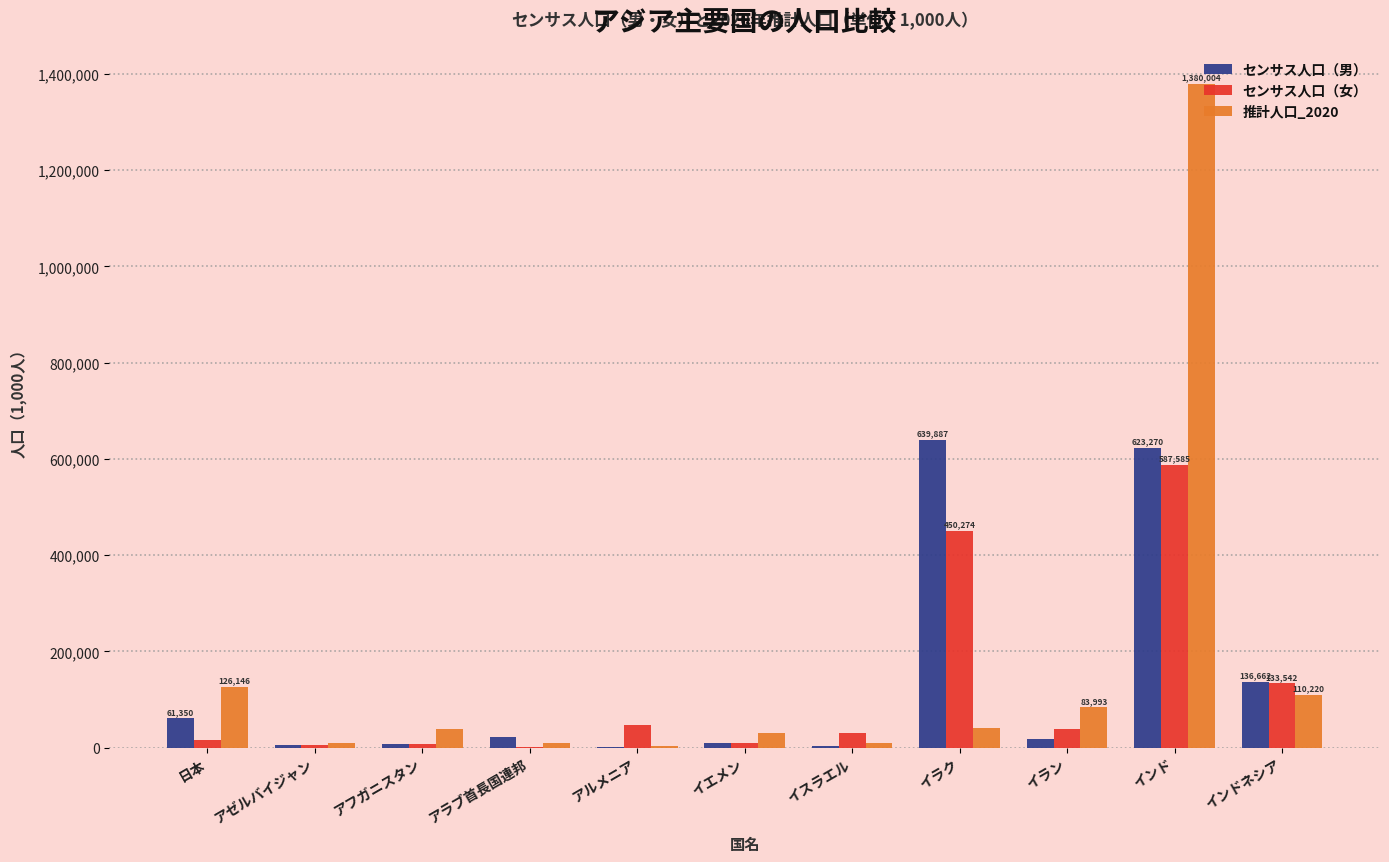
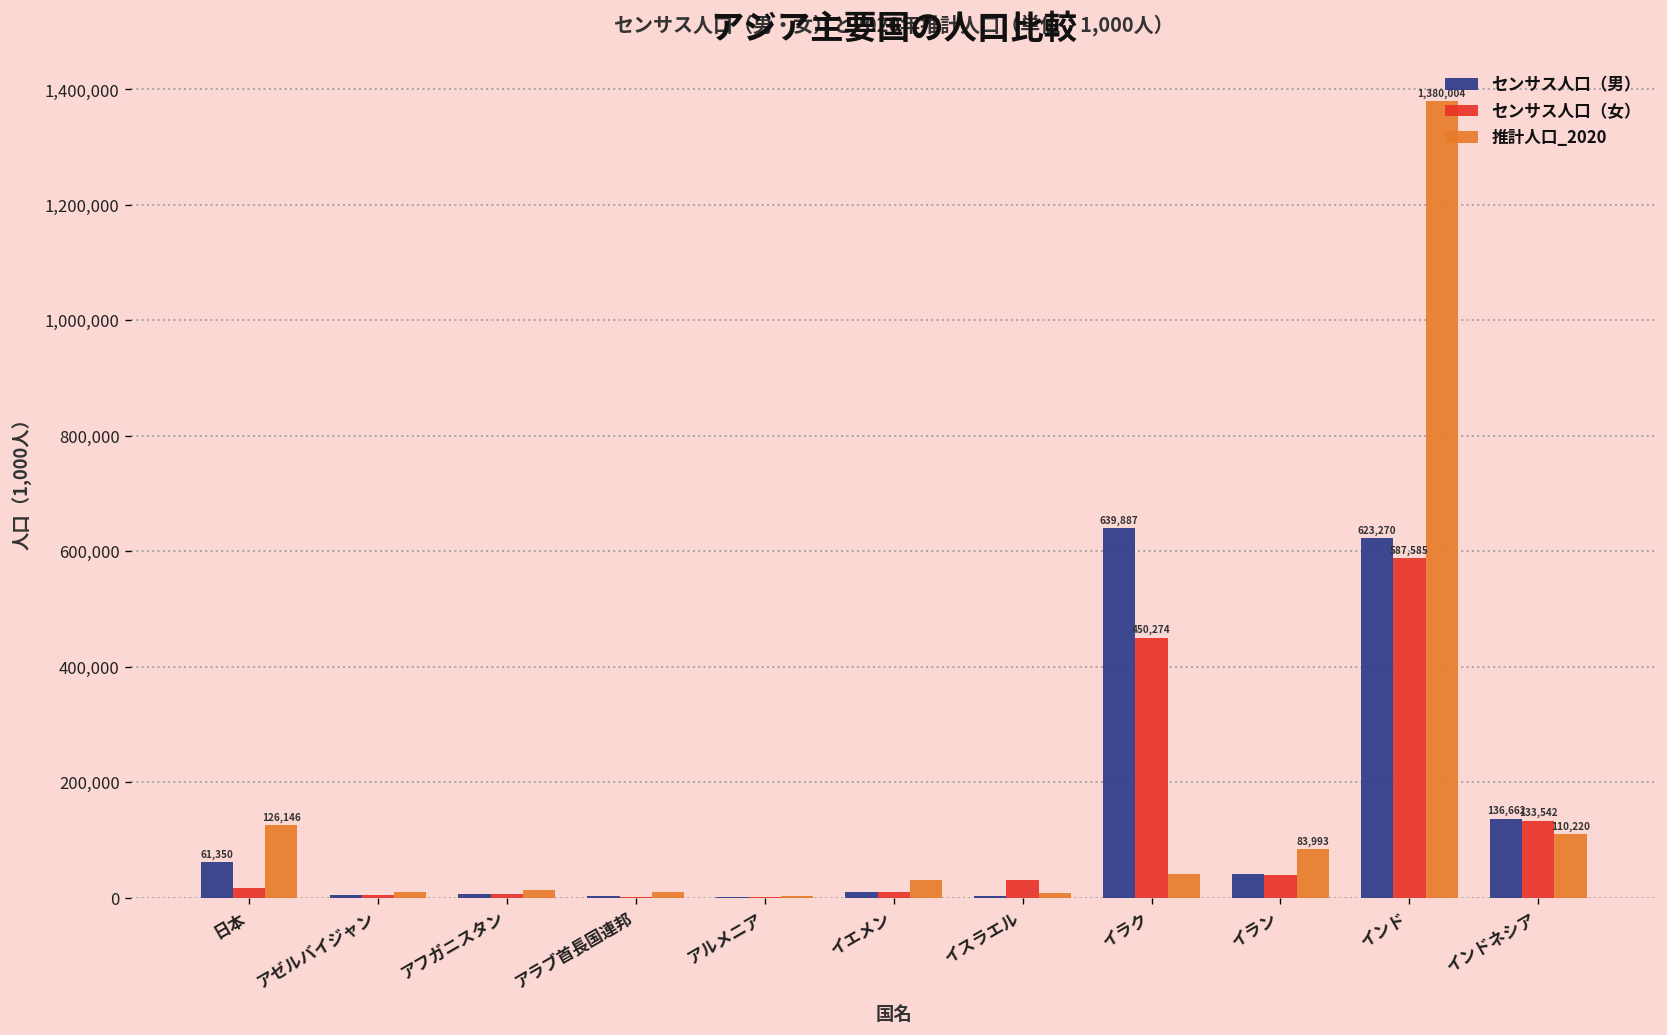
推計人口_2020, アフガニスタン: 40,000 -> 10,000
センサス人口（男）, アラブ首長国連邦: 20,000 -> 0
センサス人口（女）, アルメニア: 50,000 -> 0
センサス人口（男）, イラン: 20,000 -> 40,000
